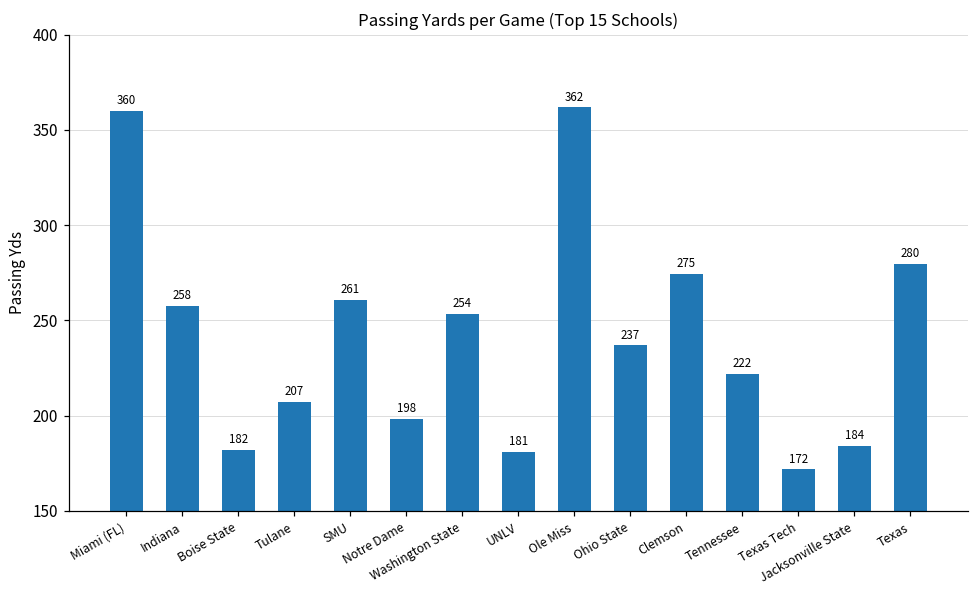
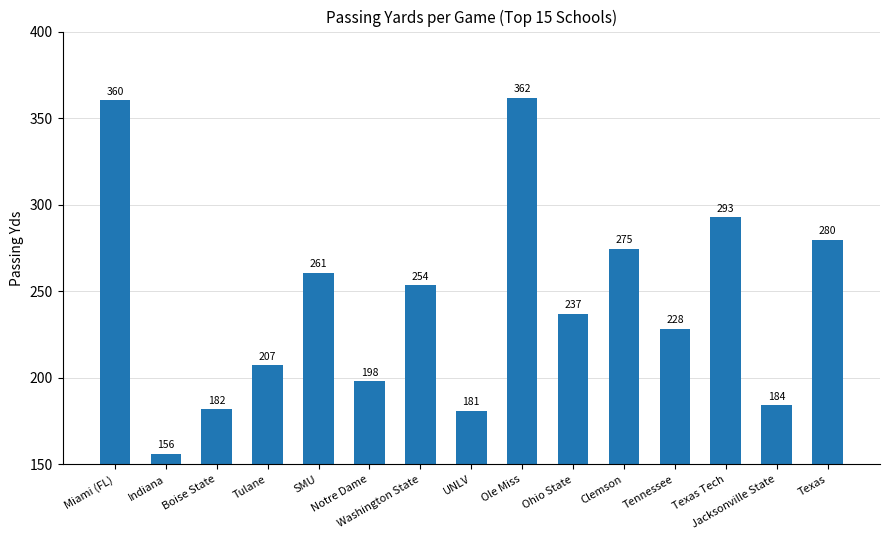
Indiana: 258 -> 156
Tennessee: 222 -> 228
Texas Tech: 172 -> 293
